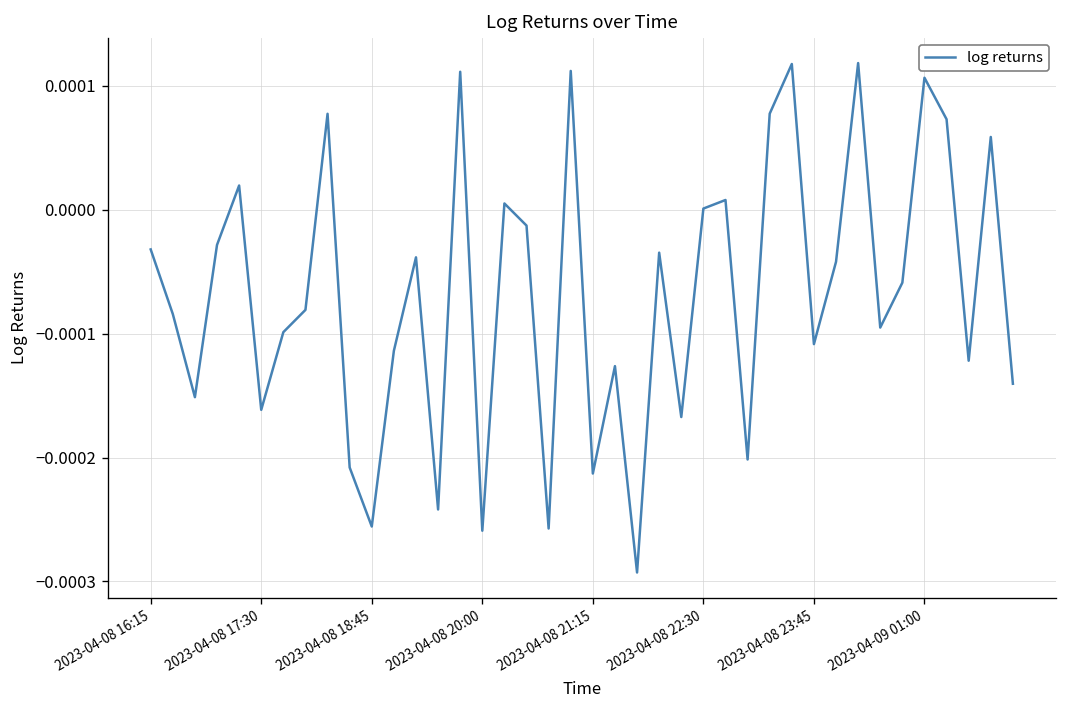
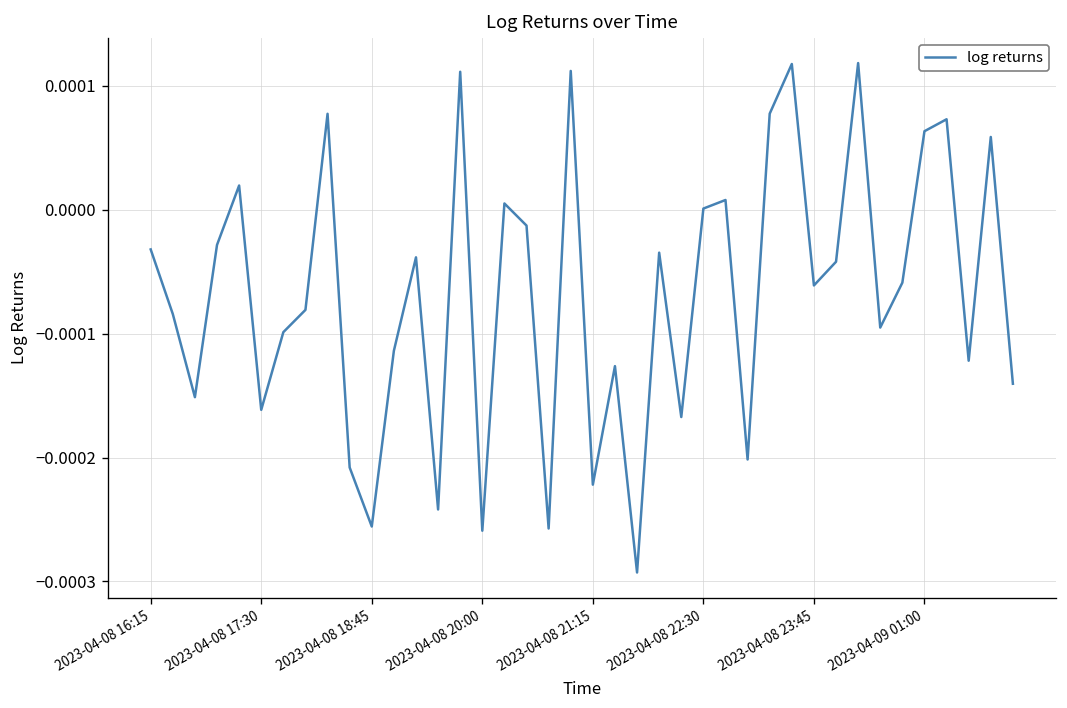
2023-04-08 21:15: -0.000213 -> -0.000222
2023-04-08 23:45: -0.000108 -> -0.000061
2023-04-09 01:00: 0.000106 -> 0.000063
